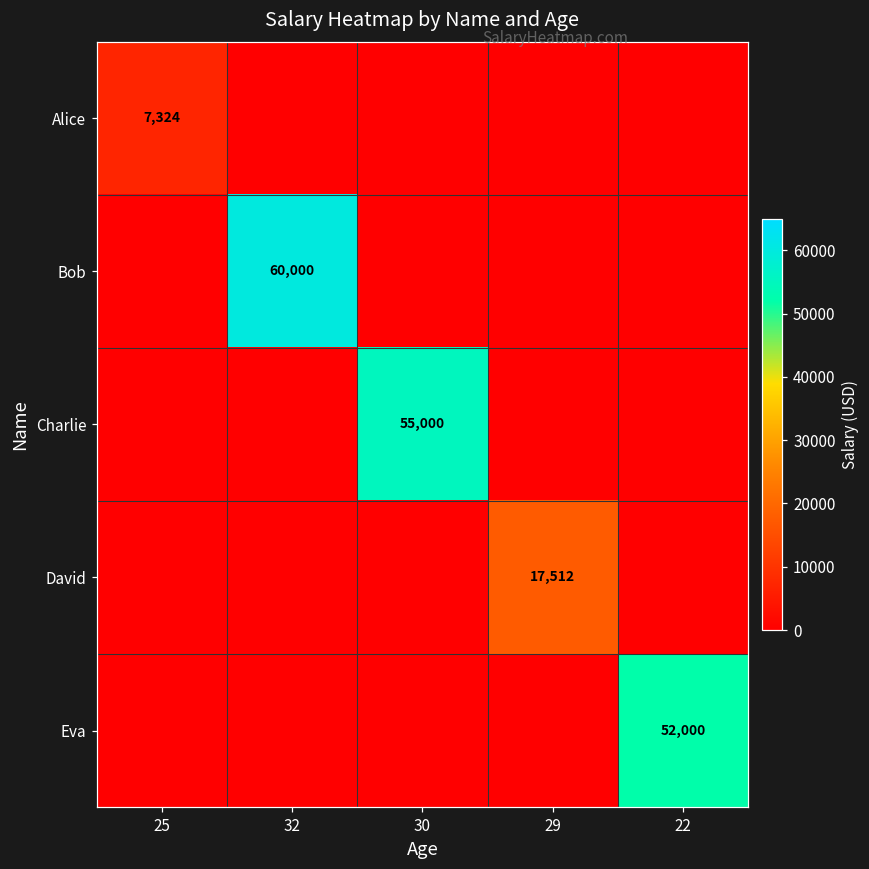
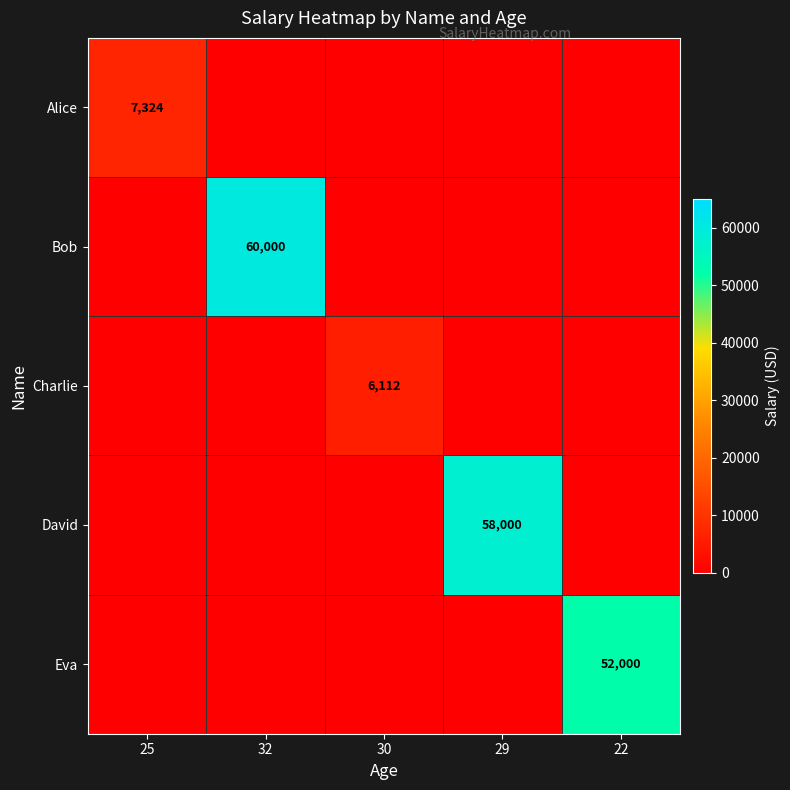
Charlie, 30: 55,000 -> 6,112
David, 29: 17,512 -> 58,000
